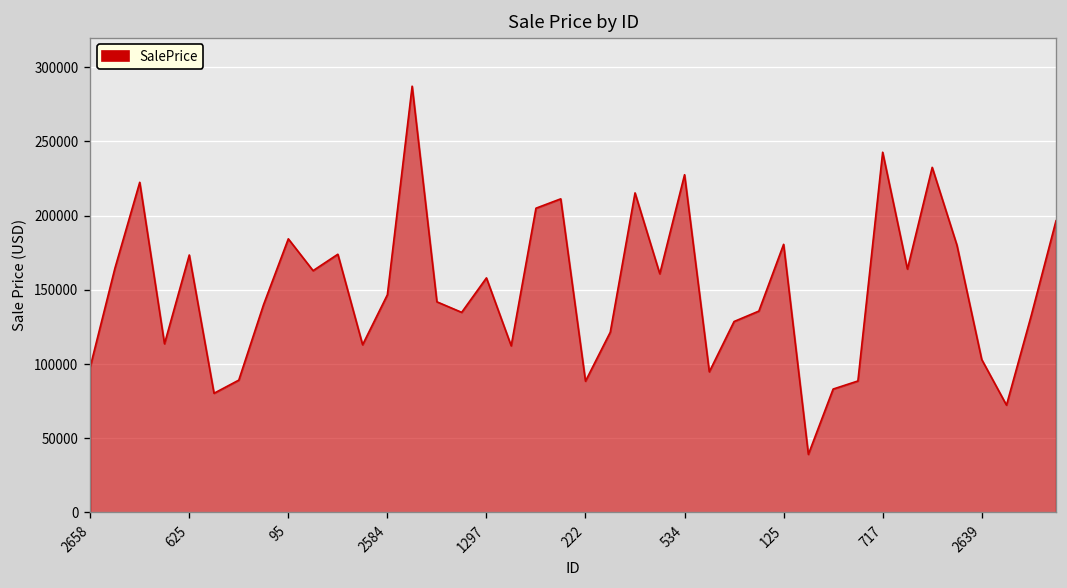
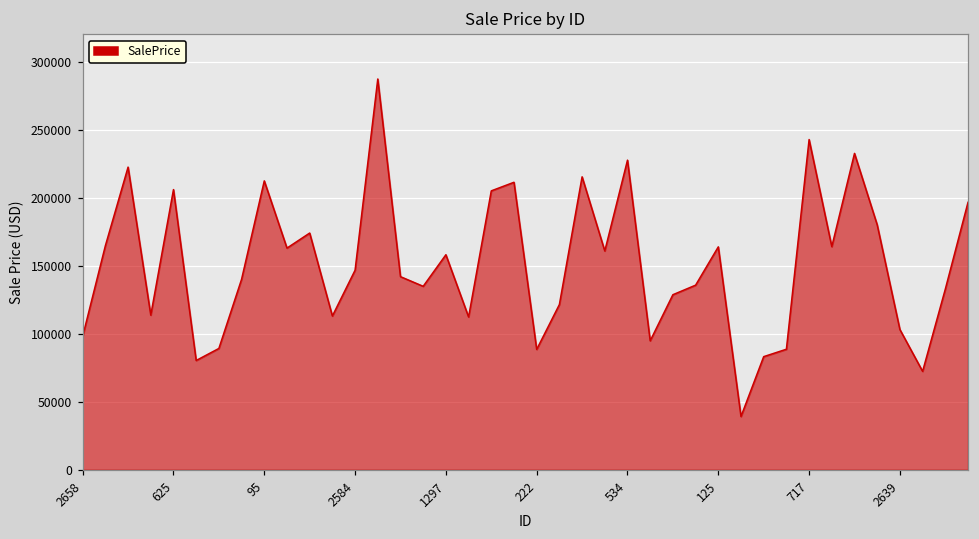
625: 173000 -> 206000
95: 184000 -> 212000
125: 181000 -> 164000
